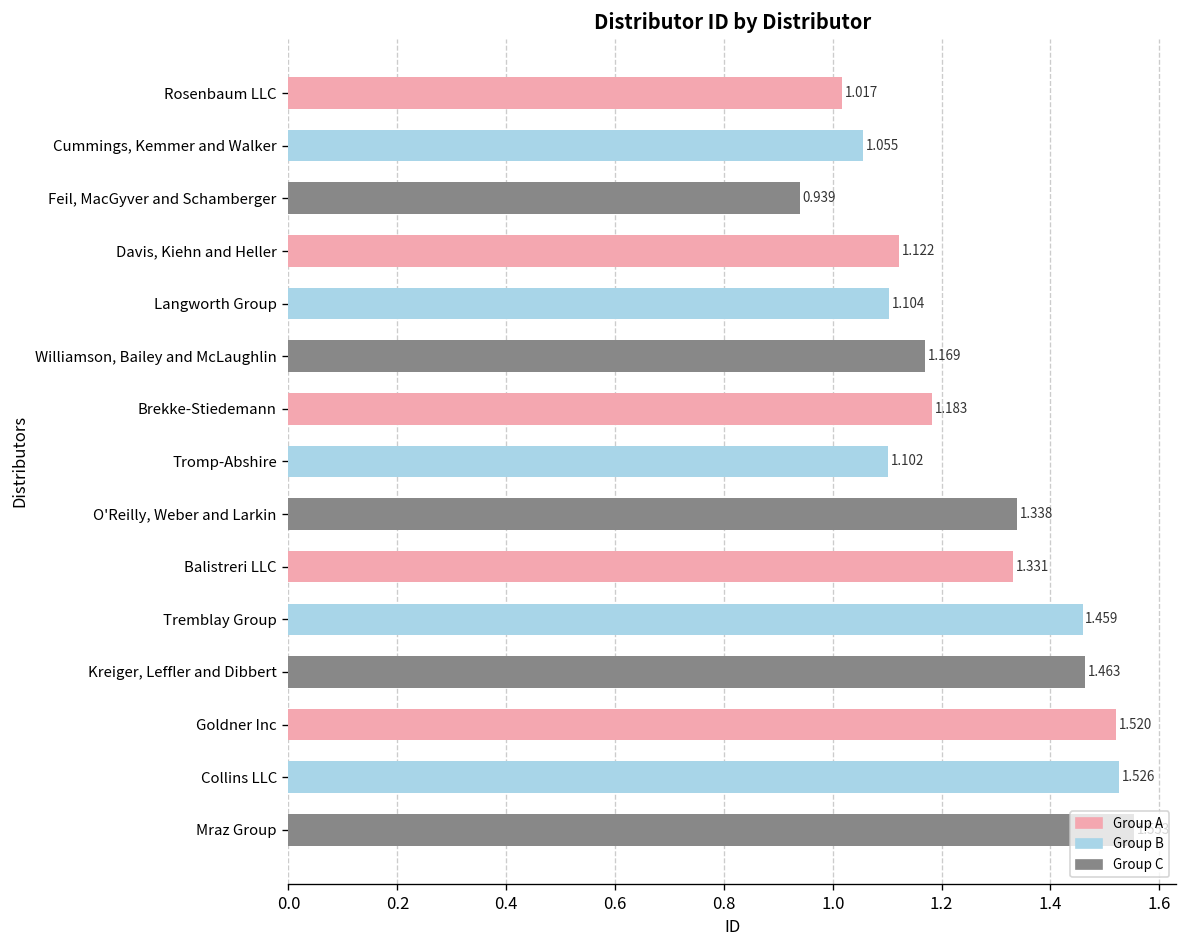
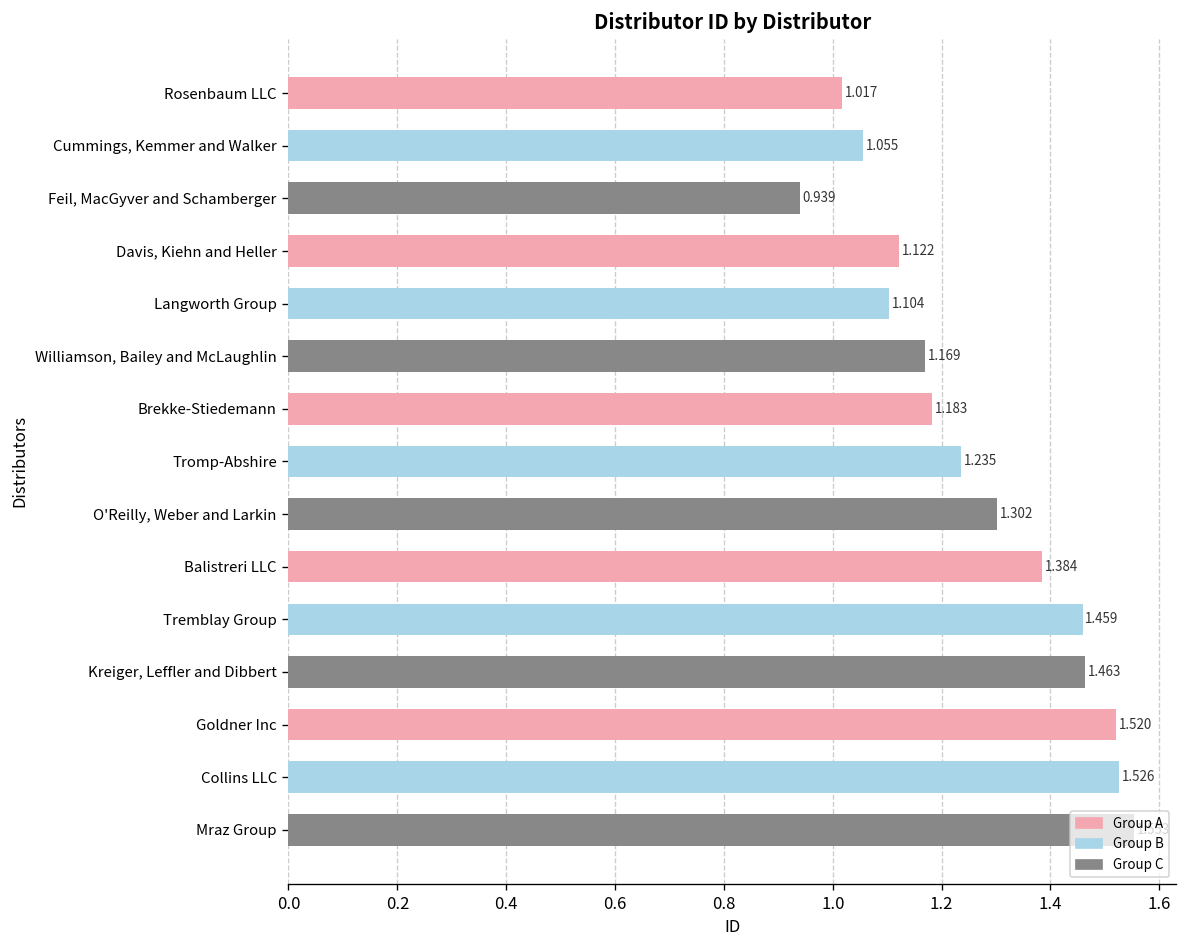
Tromp-Abshire: 1.102 -> 1.235
O'Reilly, Weber and Larkin: 1.338 -> 1.302
Balistreri LLC: 1.331 -> 1.384
